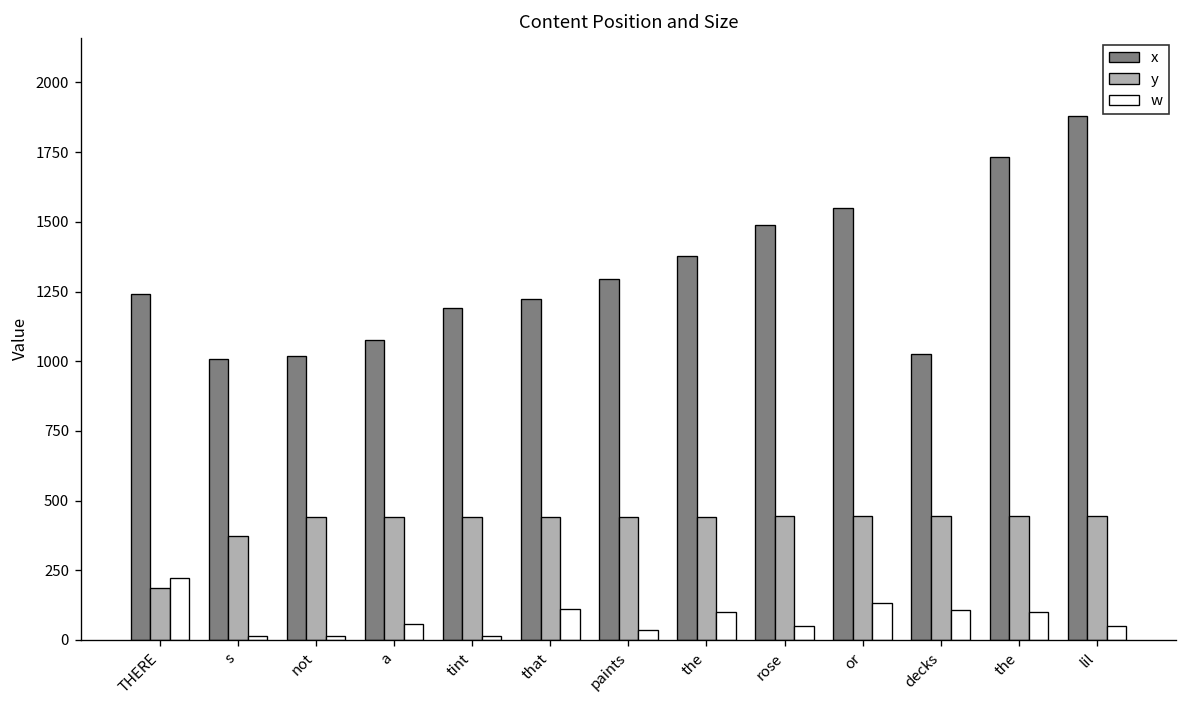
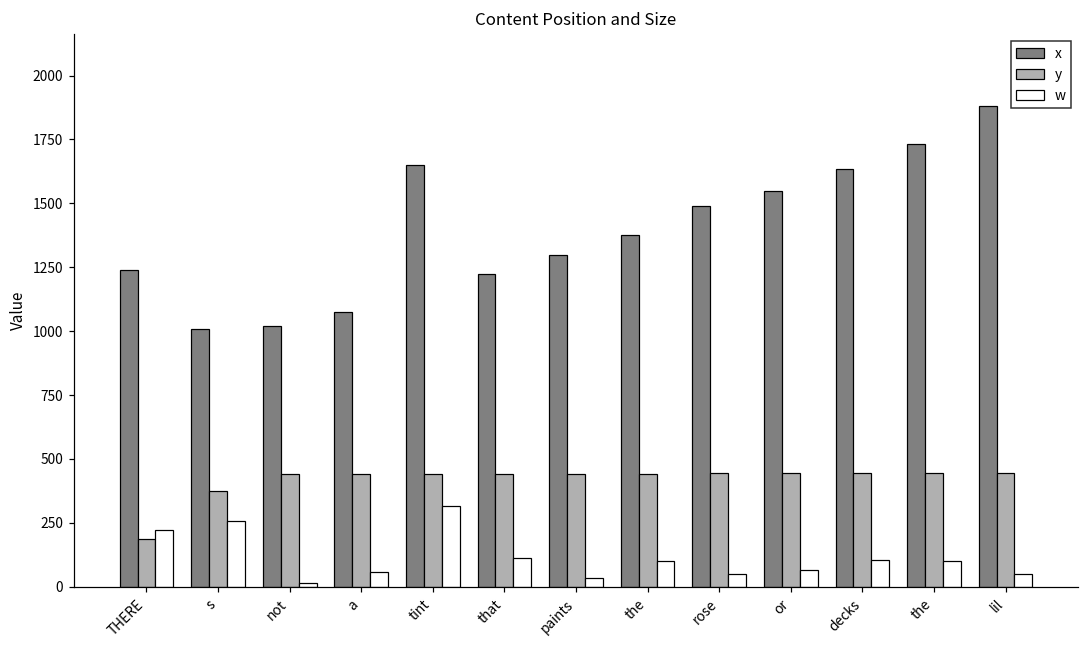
w, s: 10 -> 260
x, tint: 1190 -> 1650
w, tint: 10 -> 320
w, or: 130 -> 70
x, decks: 1030 -> 1640
